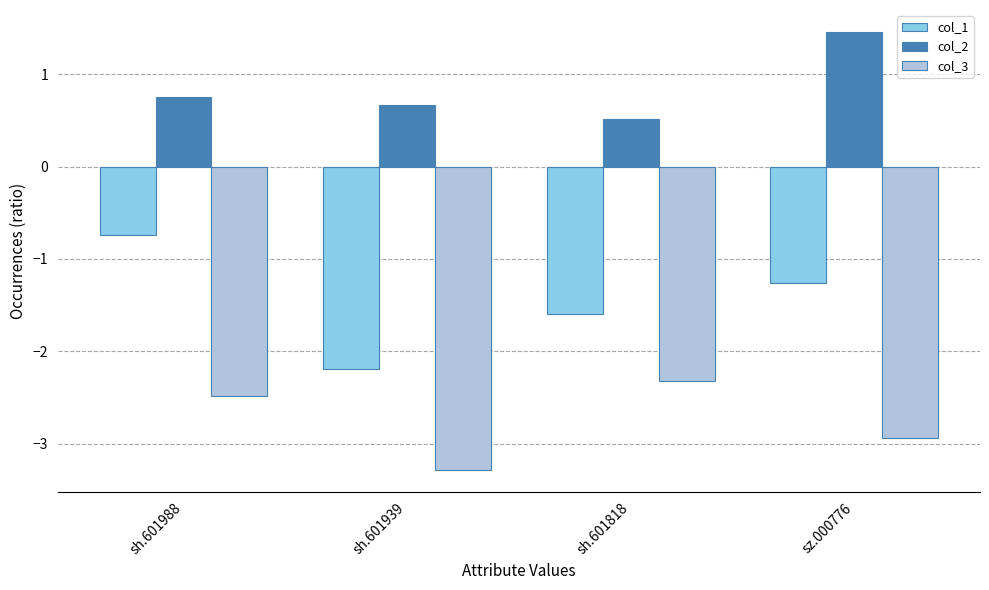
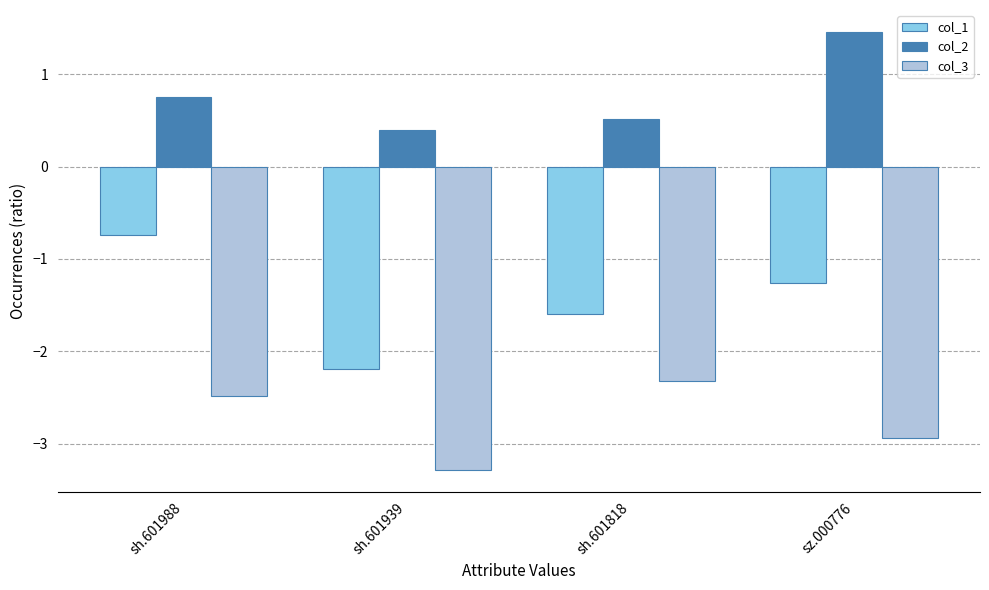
col_2, sh.601939: 0.7 -> 0.4
